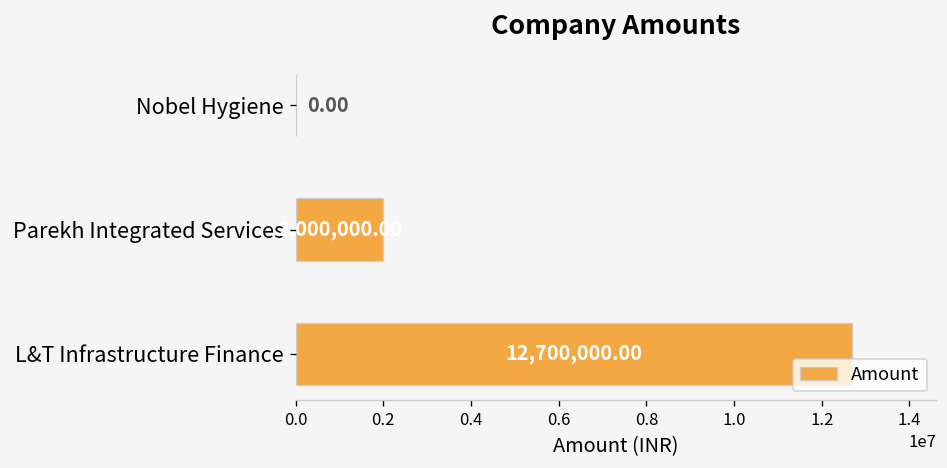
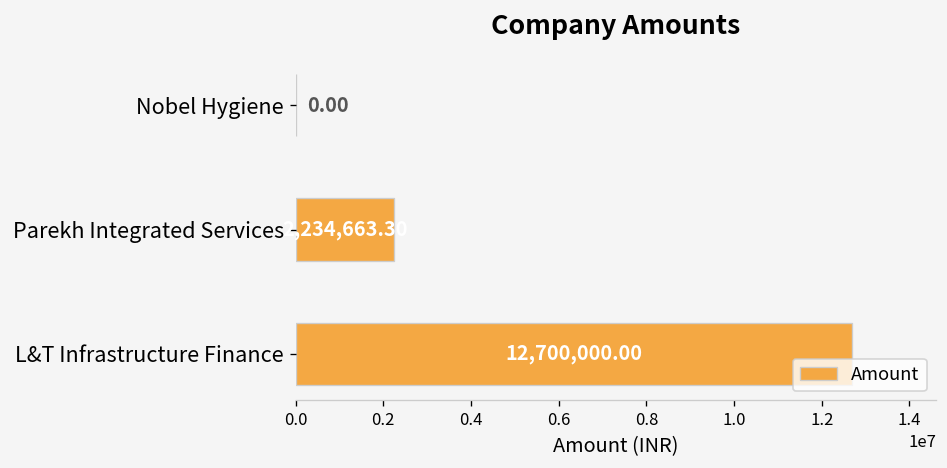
Parekh Integrated Services: 2,000,000.00 -> 2,234,663.30
